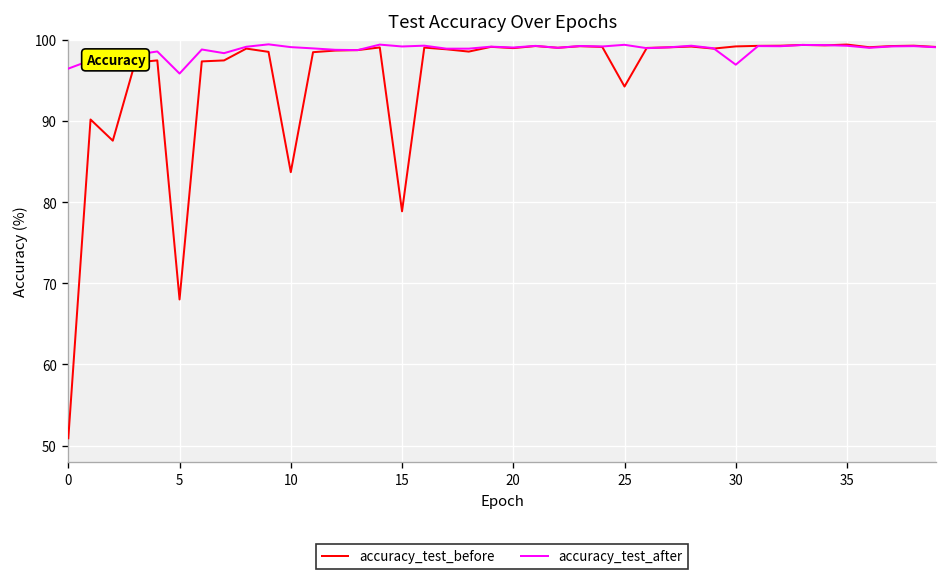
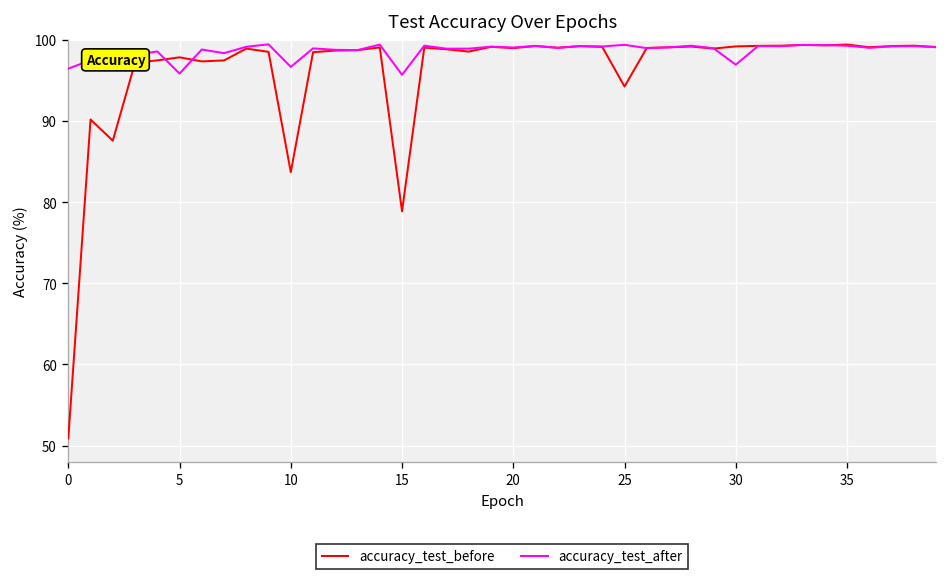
accuracy_test_before, 5: 68 -> 98
accuracy_test_after, 10: 99 -> 97
accuracy_test_after, 15: 99 -> 96
